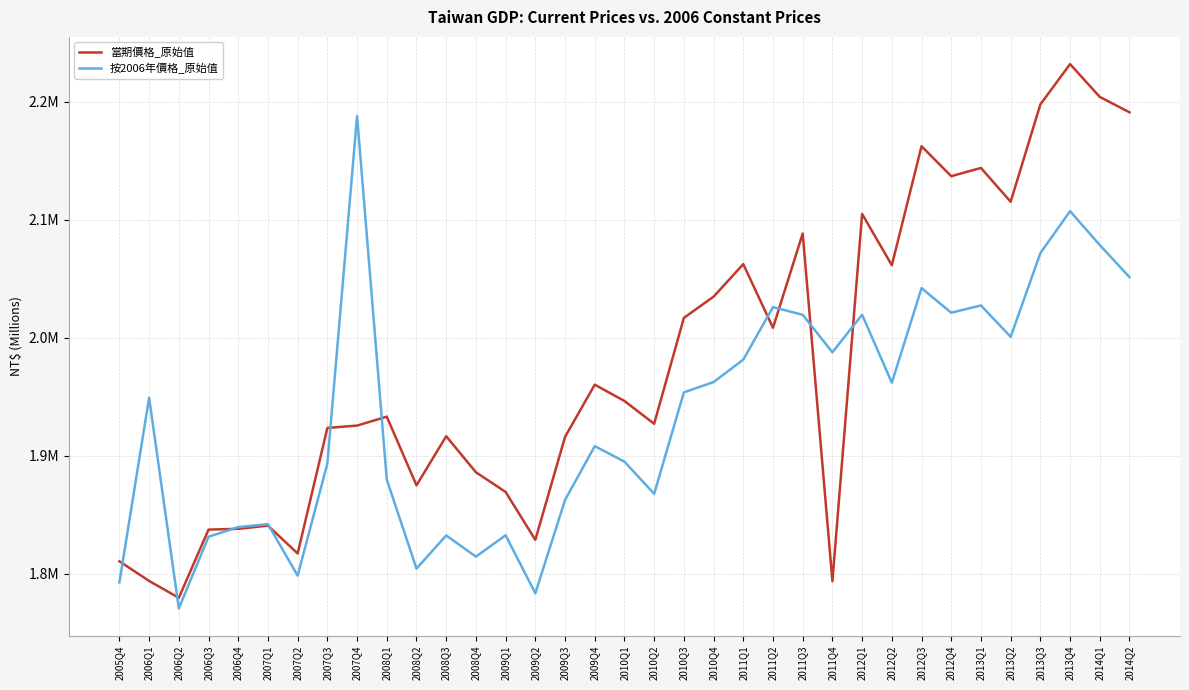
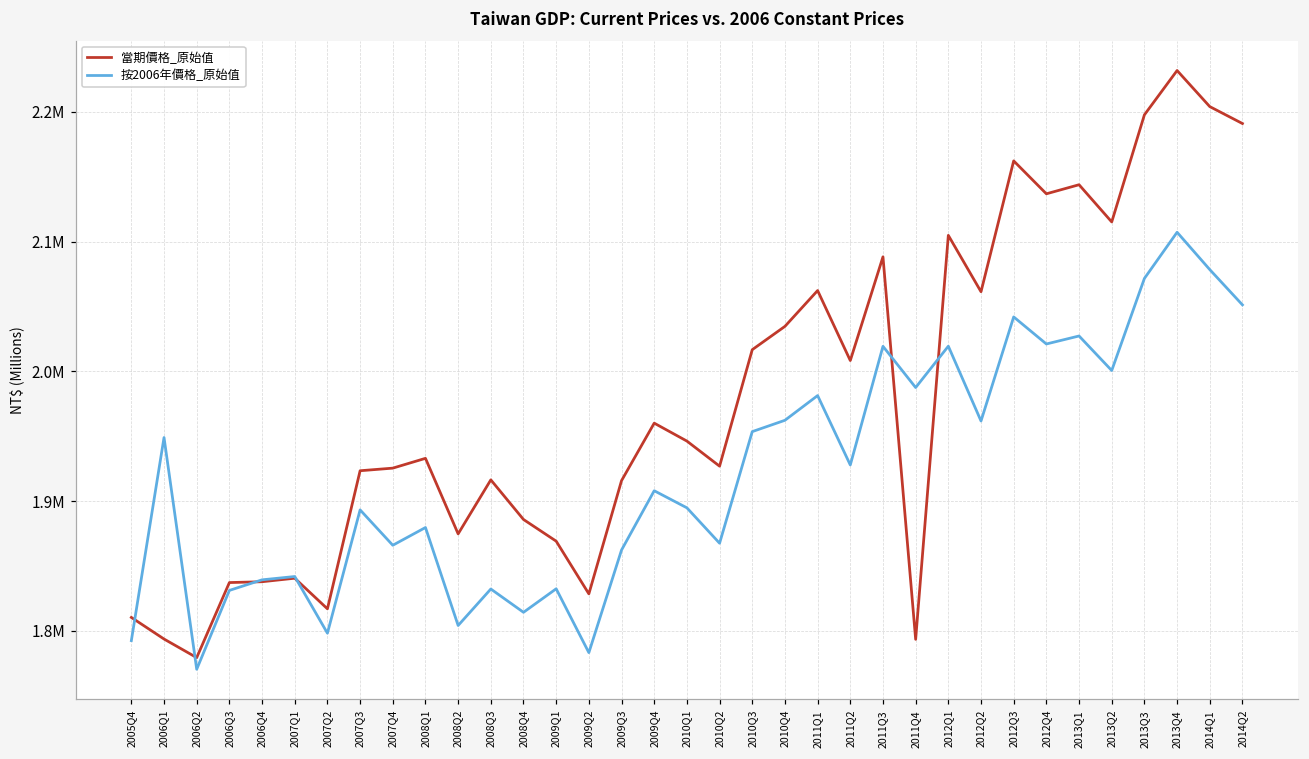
按2006年價格_原始值, 2007Q4: 2188000 -> 1866000
按2006年價格_原始值, 2011Q2: 2026000 -> 1928000
